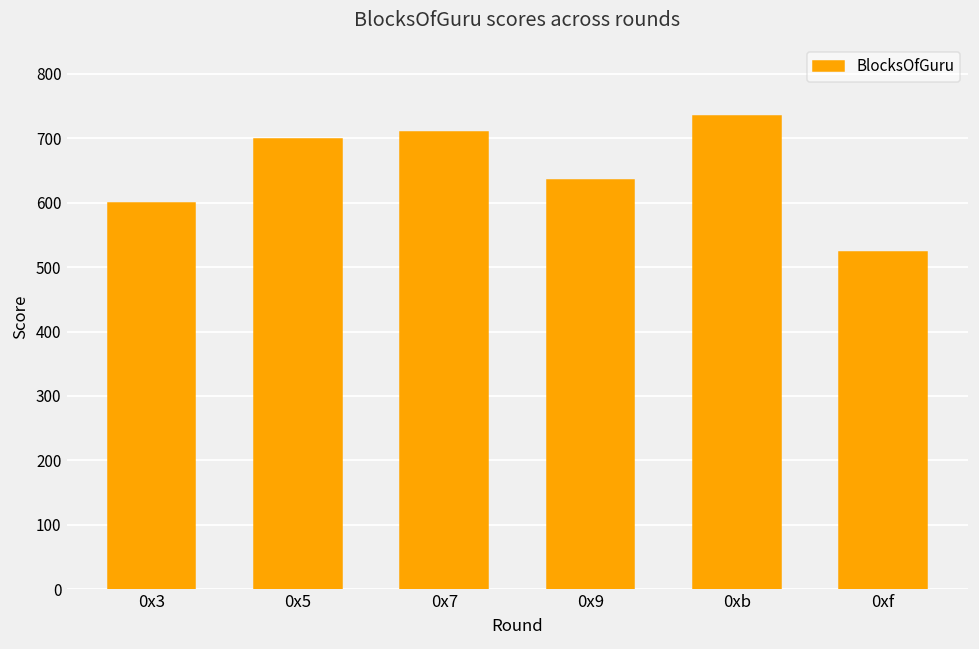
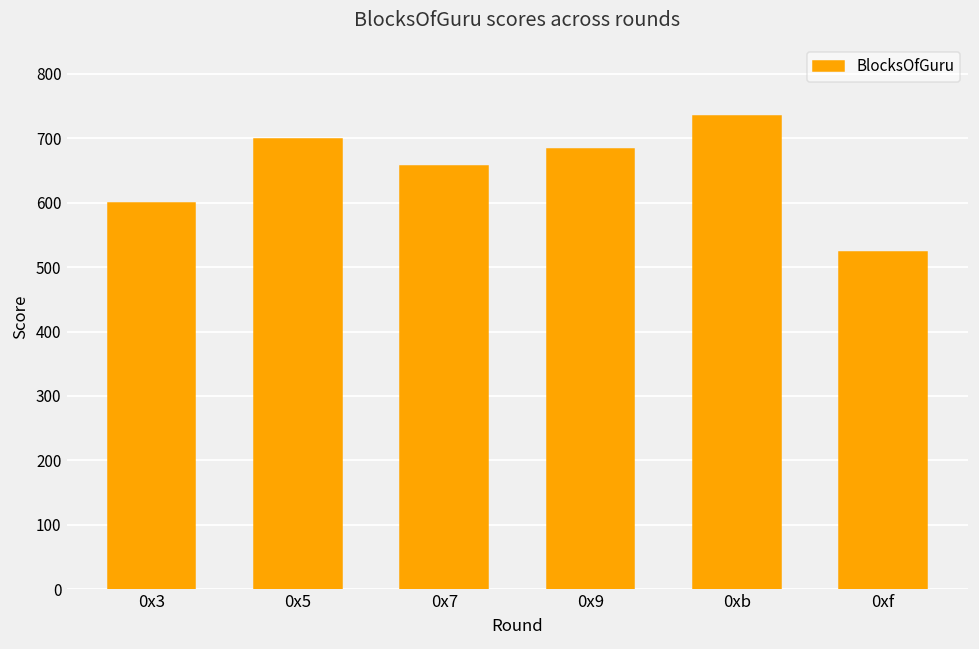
0x7: 710 -> 660
0x9: 640 -> 680
